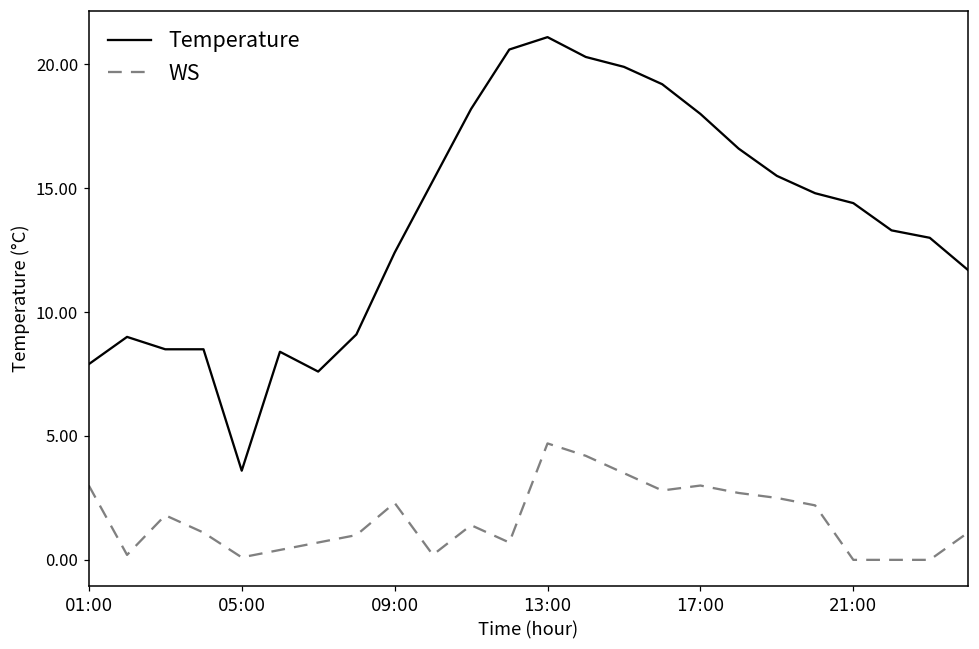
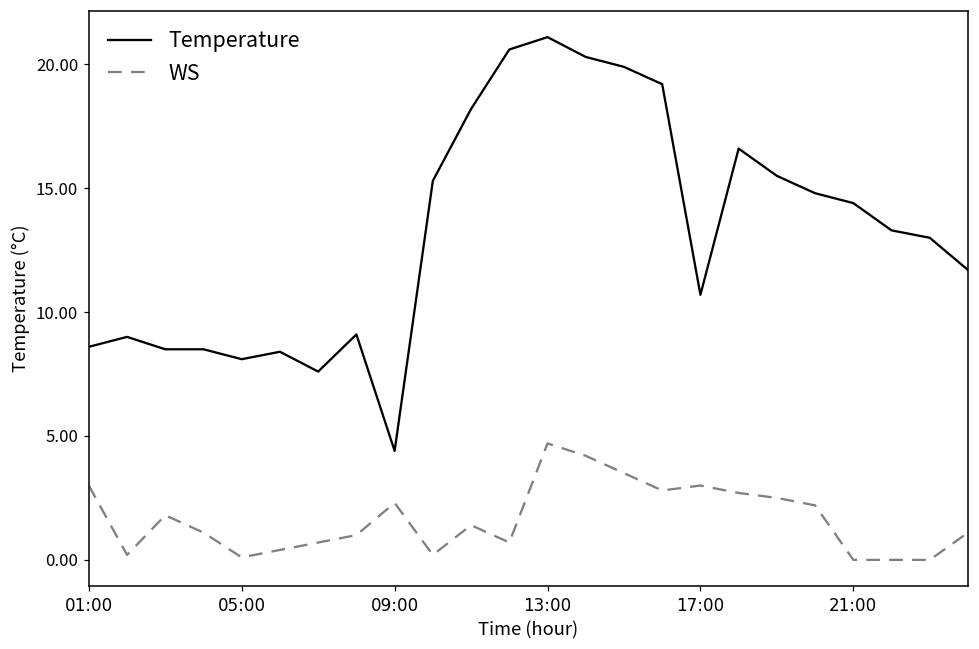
Temperature, 01:00: 7.9 -> 8.6
Temperature, 05:00: 3.6 -> 8.1
Temperature, 09:00: 12.4 -> 4.4
Temperature, 17:00: 18.0 -> 10.7
